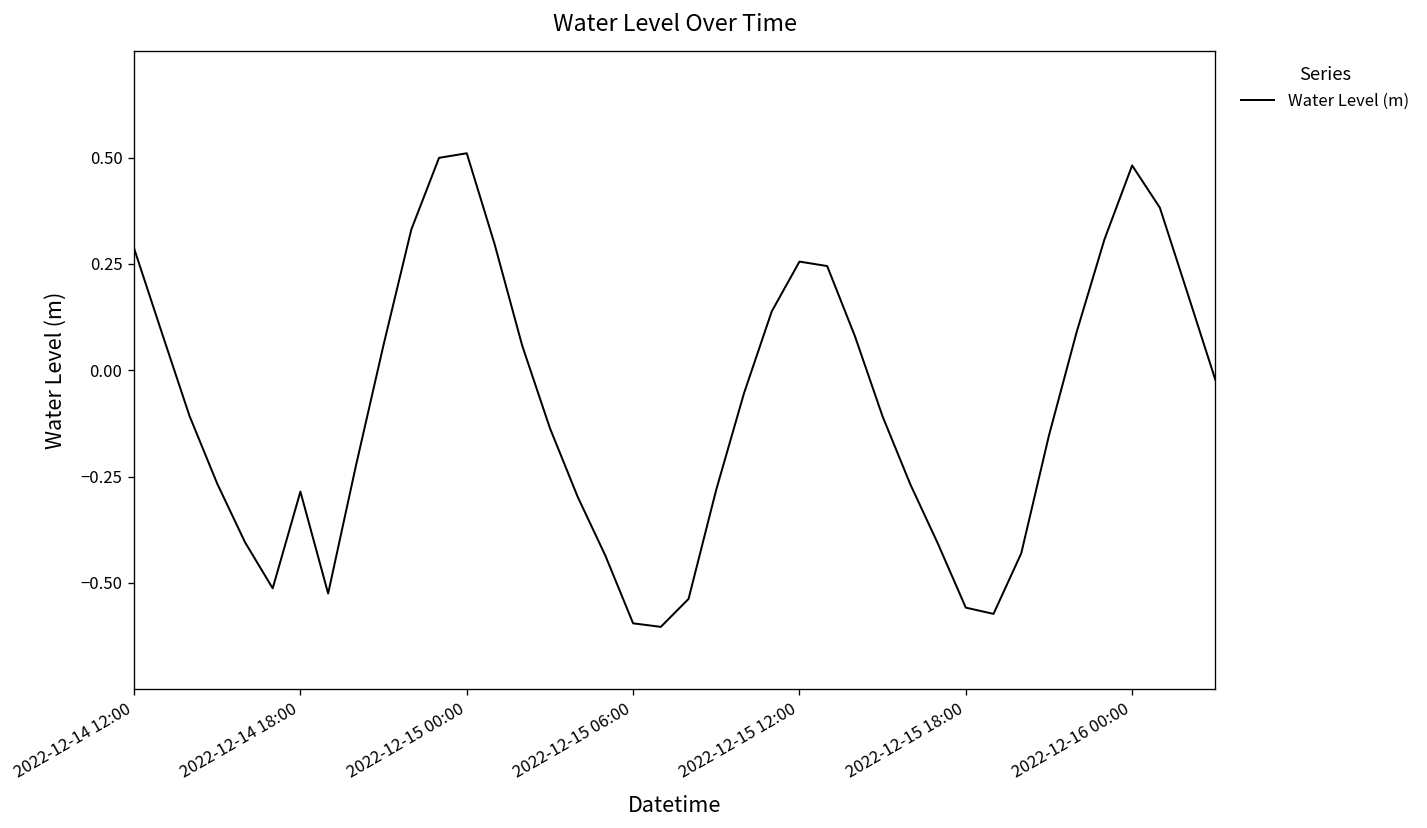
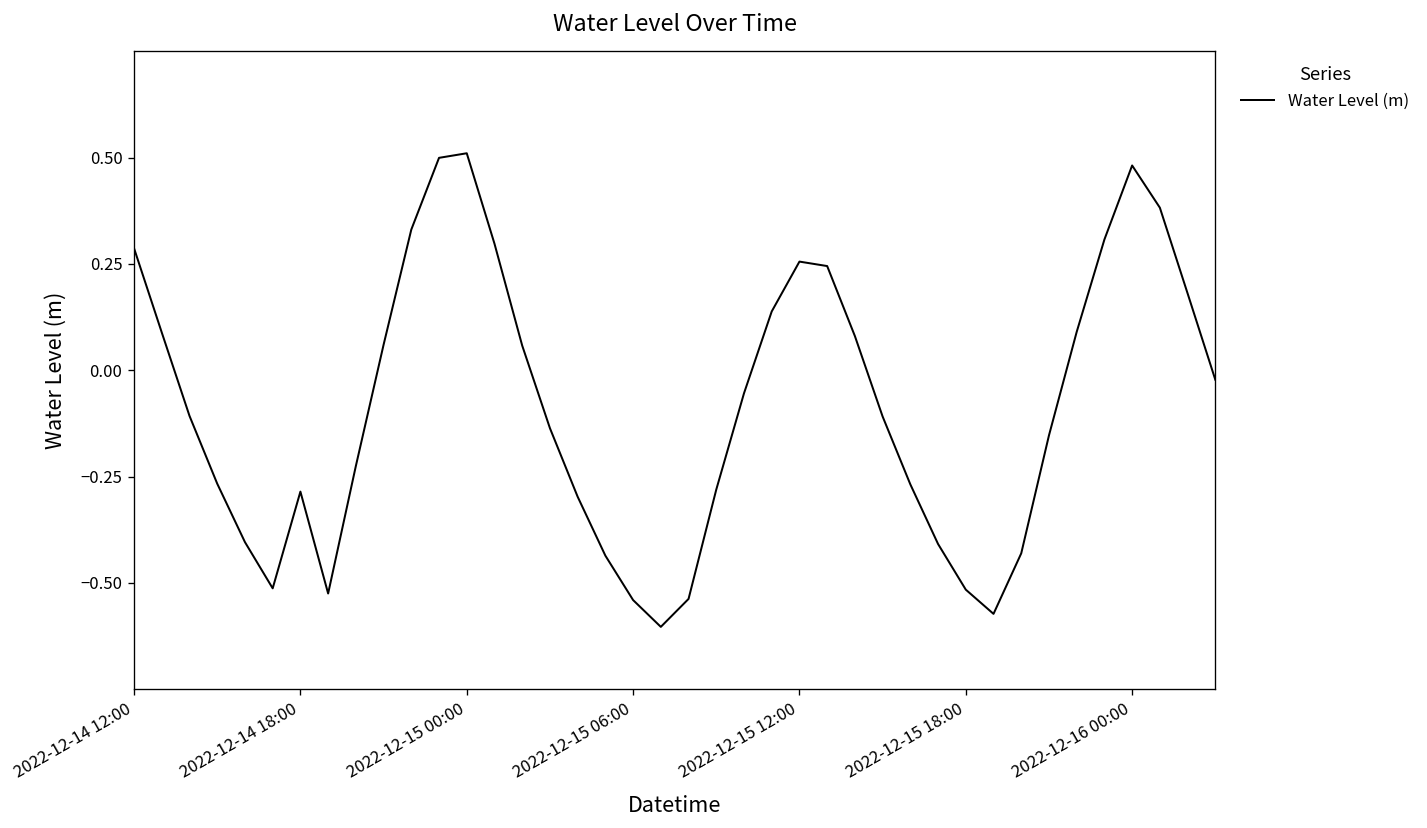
2022-12-15 06:00: -0.60 -> -0.54
2022-12-15 18:00: -0.56 -> -0.52
